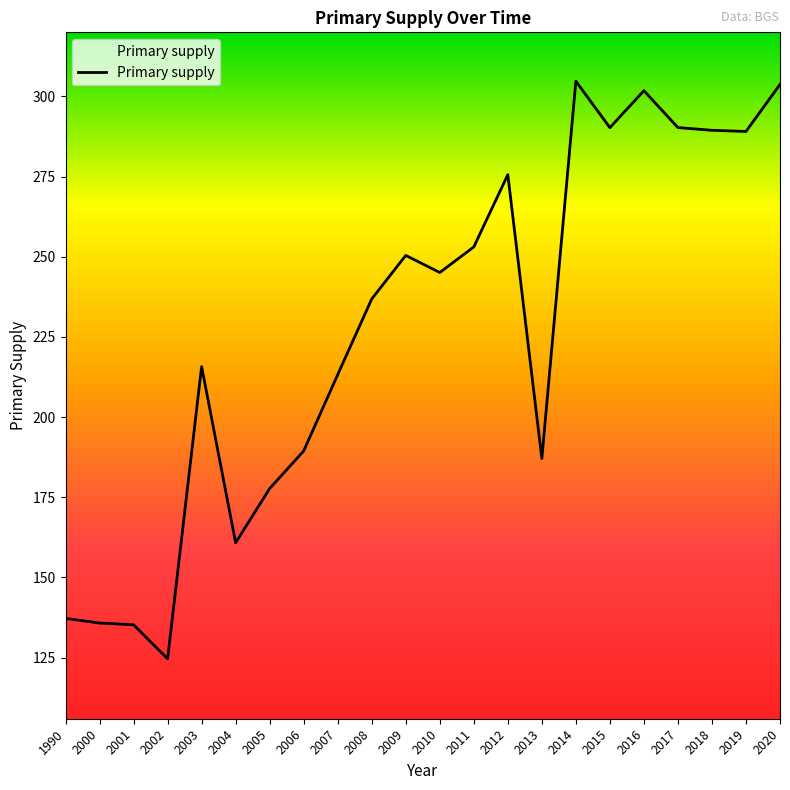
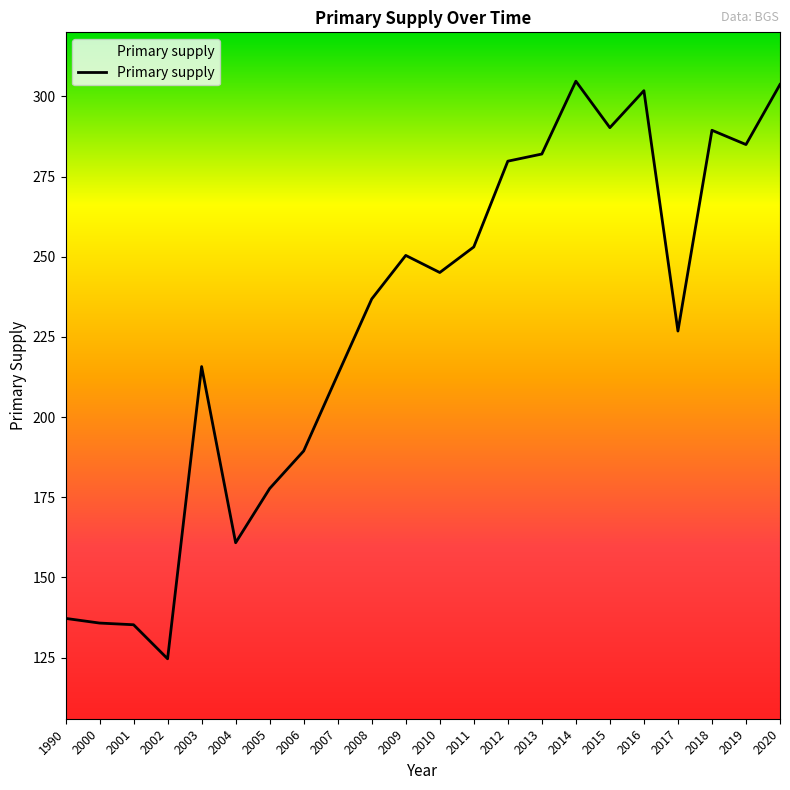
2012: 276 -> 280
2013: 187 -> 282
2017: 290 -> 227
2019: 289 -> 285
